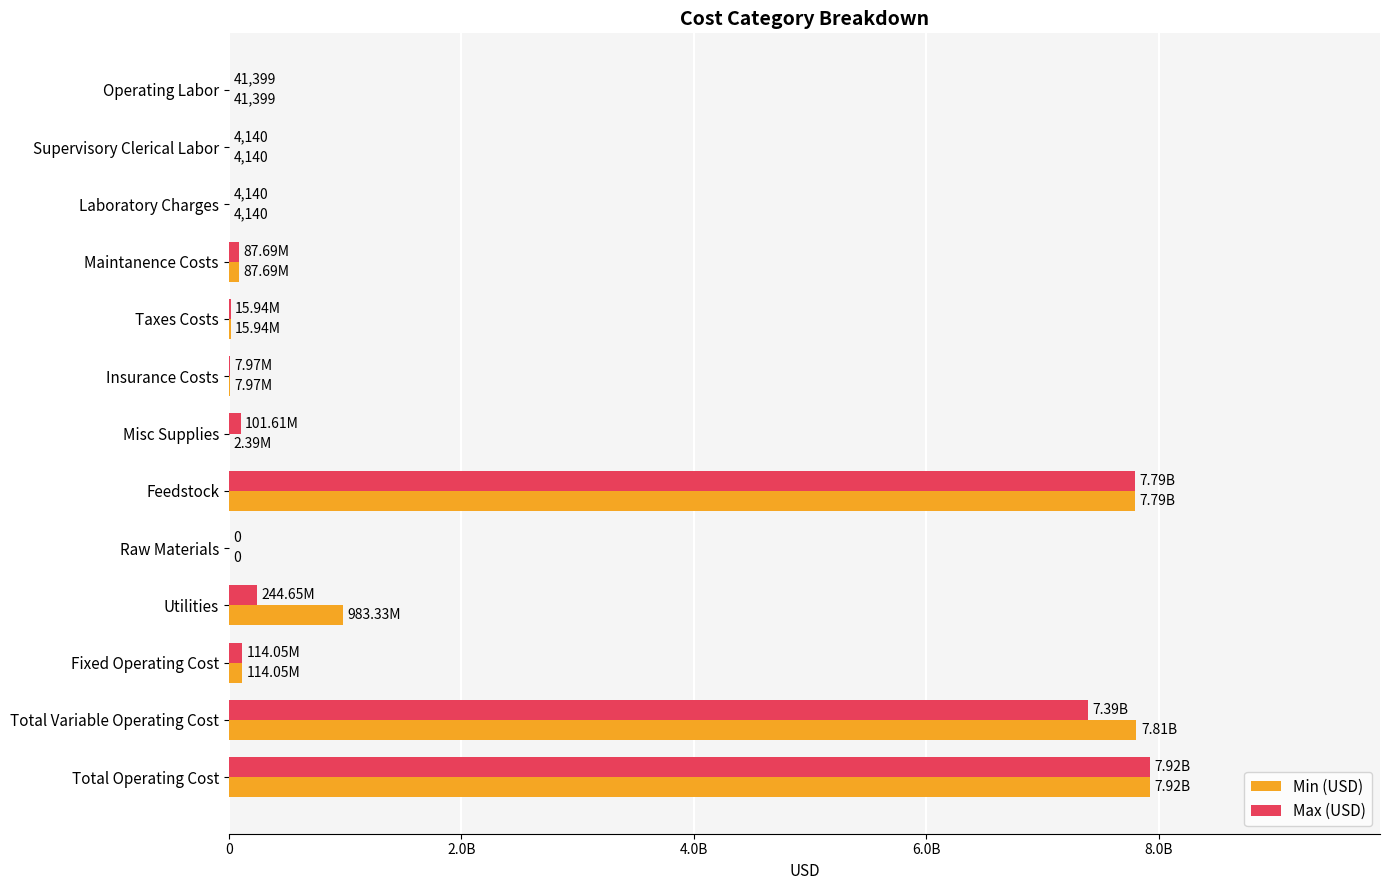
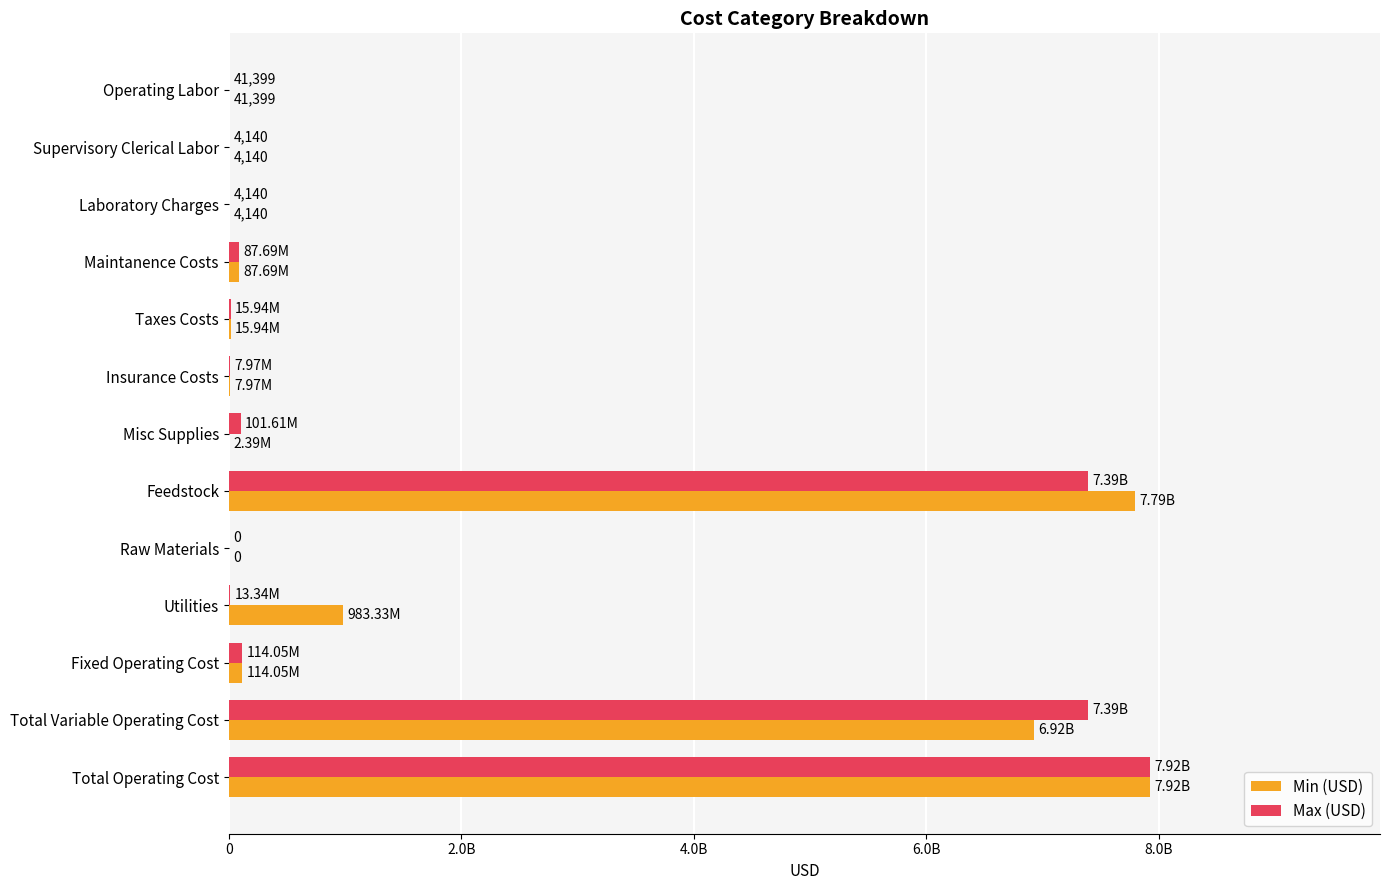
Max (USD), Feedstock: 7.79B -> 7.39B
Max (USD), Utilities: 244.65M -> 13.34M
Min (USD), Total Variable Operating Cost: 7.81B -> 6.92B
